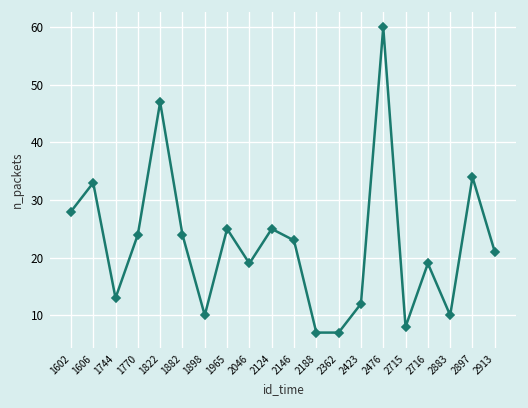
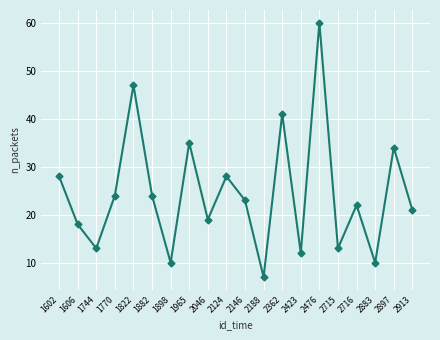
1606: 33 -> 18
1965: 25 -> 35
2124: 25 -> 28
2362: 7 -> 41
2715: 8 -> 13
2716: 19 -> 22
